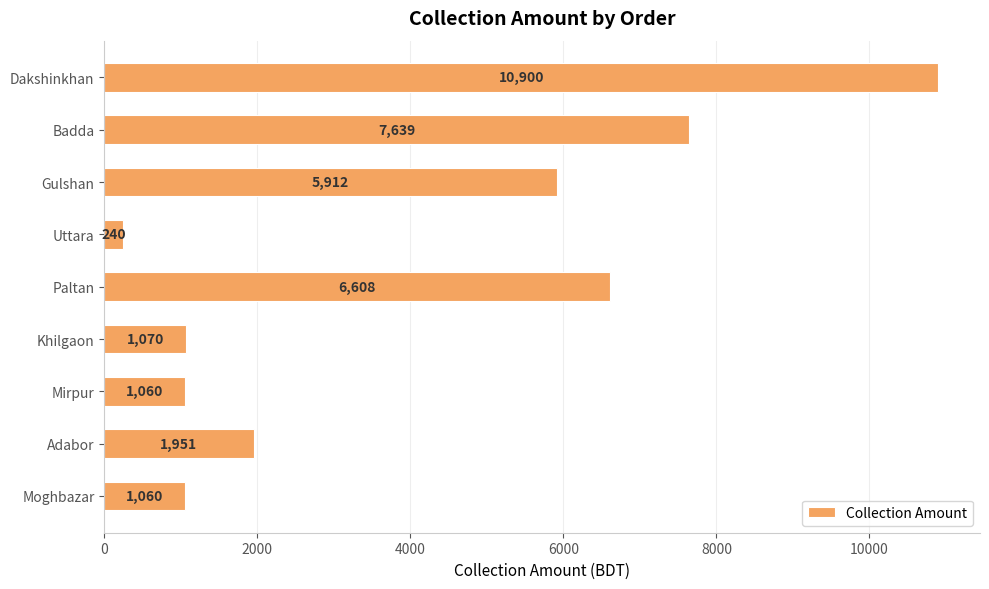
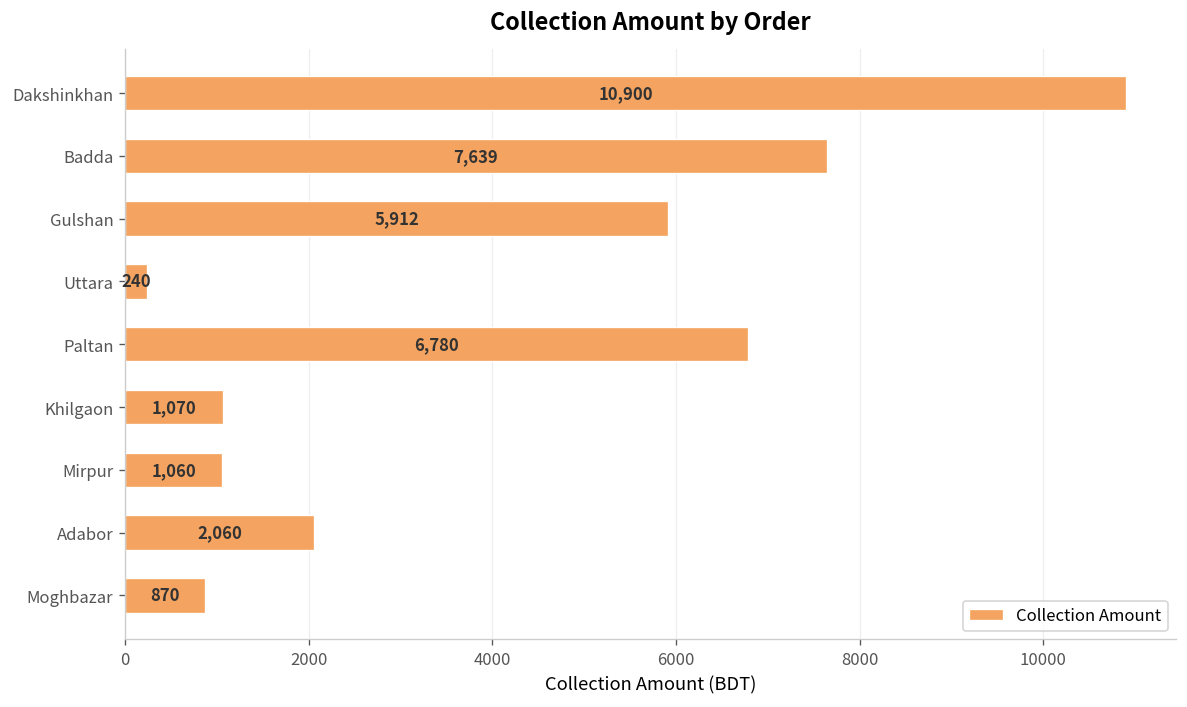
Paltan: 6,608 -> 6,780
Adabor: 1,951 -> 2,060
Moghbazar: 1,060 -> 870
